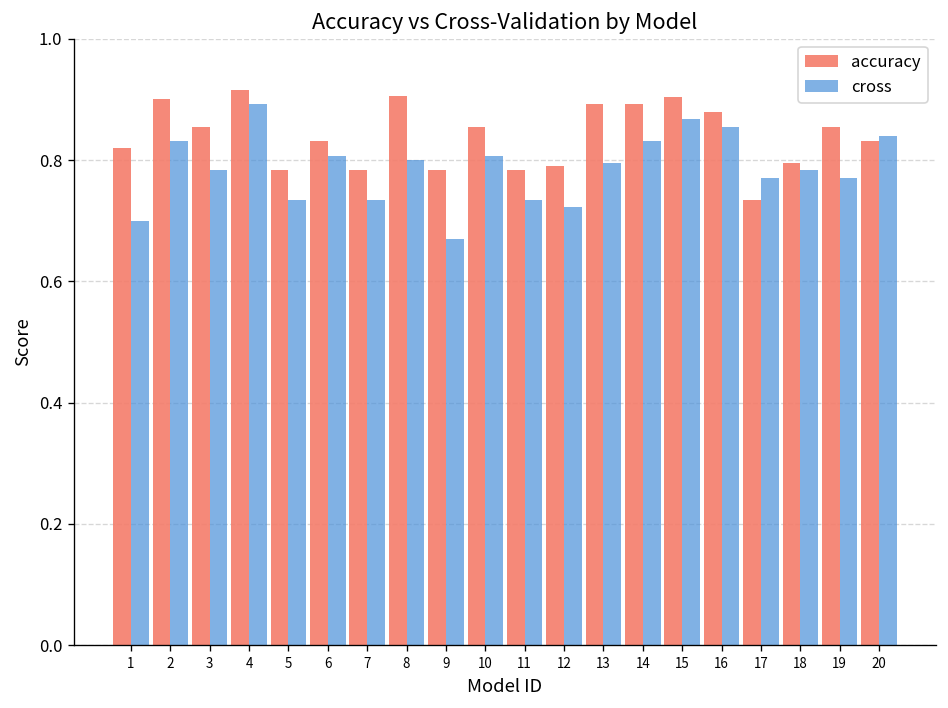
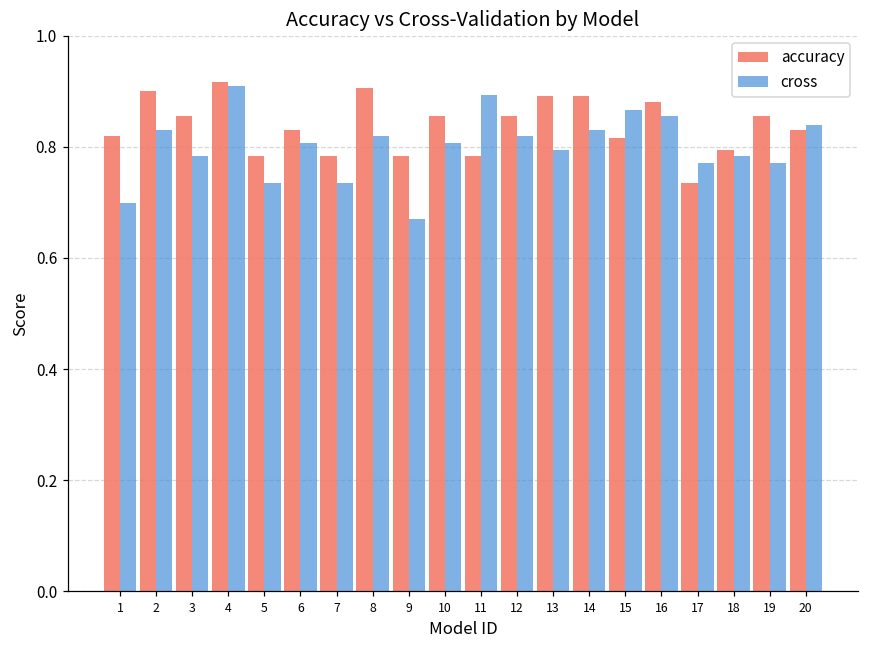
cross, 4: 0.89 -> 0.91
cross, 8: 0.80 -> 0.82
cross, 11: 0.74 -> 0.89
accuracy, 12: 0.79 -> 0.86
cross, 12: 0.72 -> 0.82
accuracy, 15: 0.90 -> 0.82
